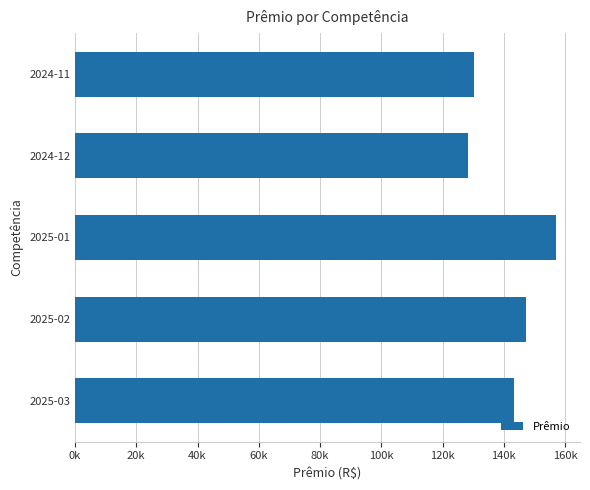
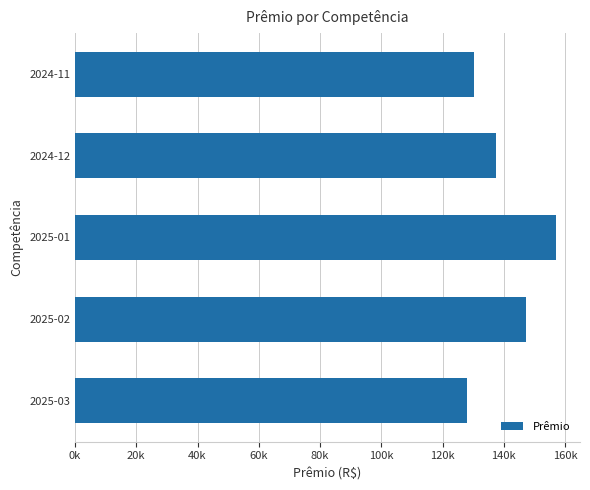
2024-12: 128000 -> 138000
2025-03: 143000 -> 128000
